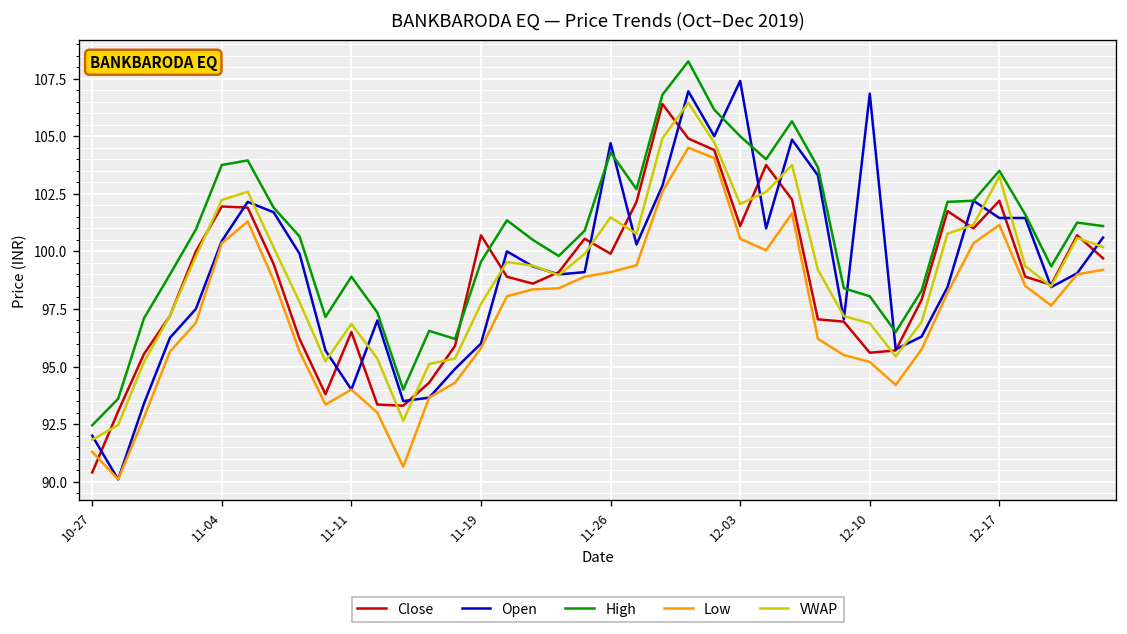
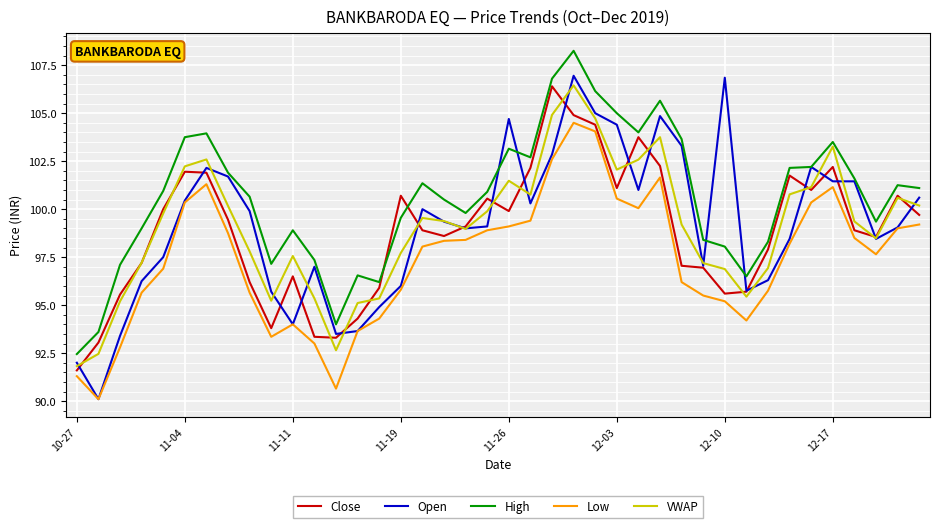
Close, 10-27: 90.4 -> 91.6
VWAP, 11-11: 96.9 -> 97.6
High, 11-26: 104.3 -> 103.2
Open, 12-03: 107.4 -> 104.4
